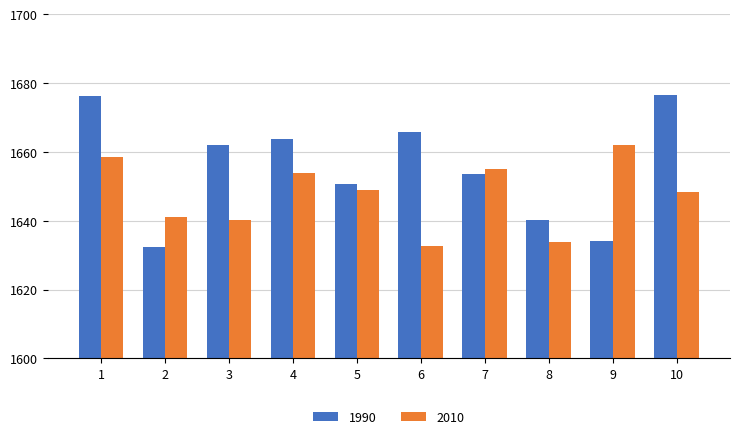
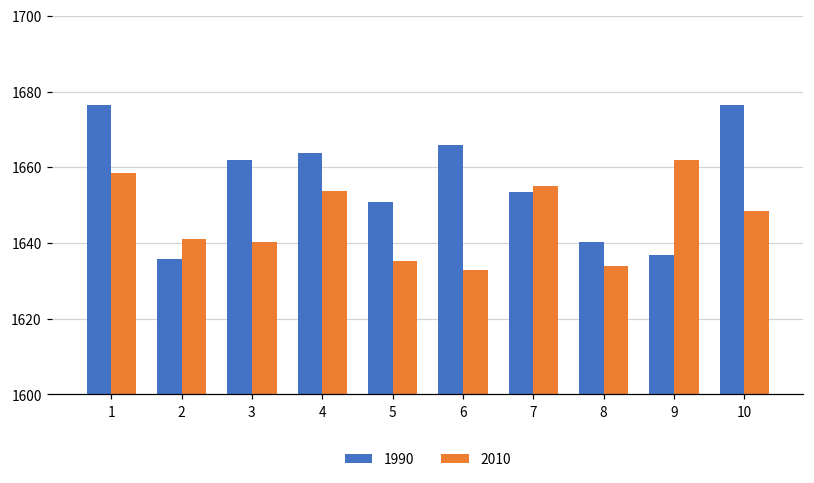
1990, 2: 1632 -> 1636
2010, 5: 1649 -> 1635
1990, 9: 1634 -> 1637
